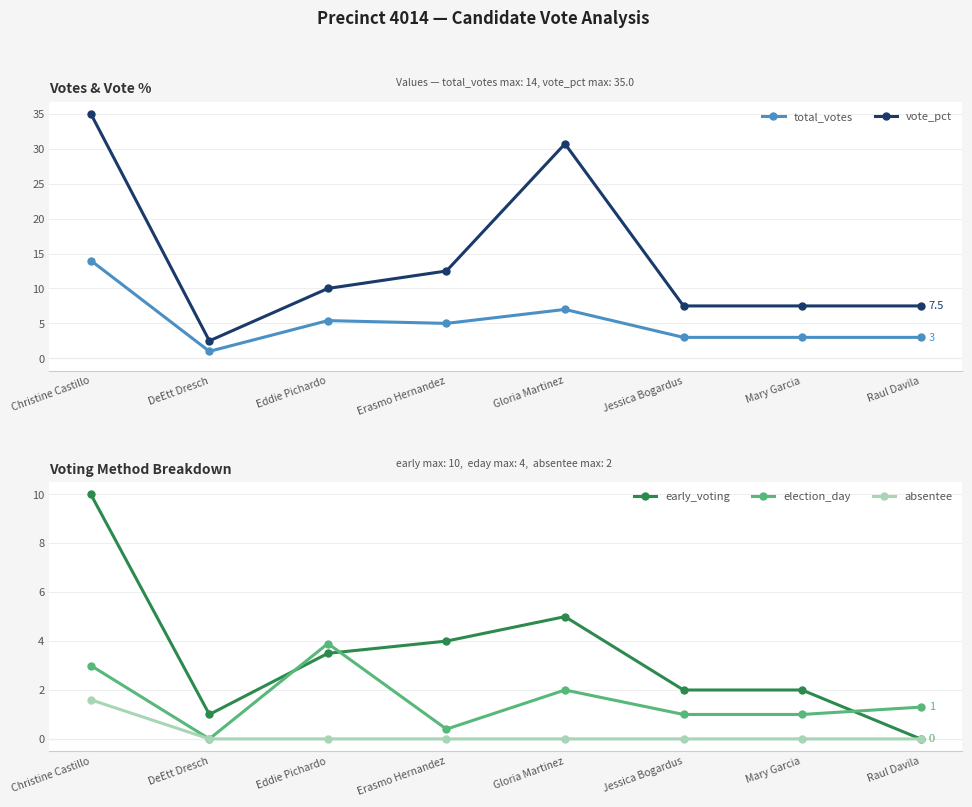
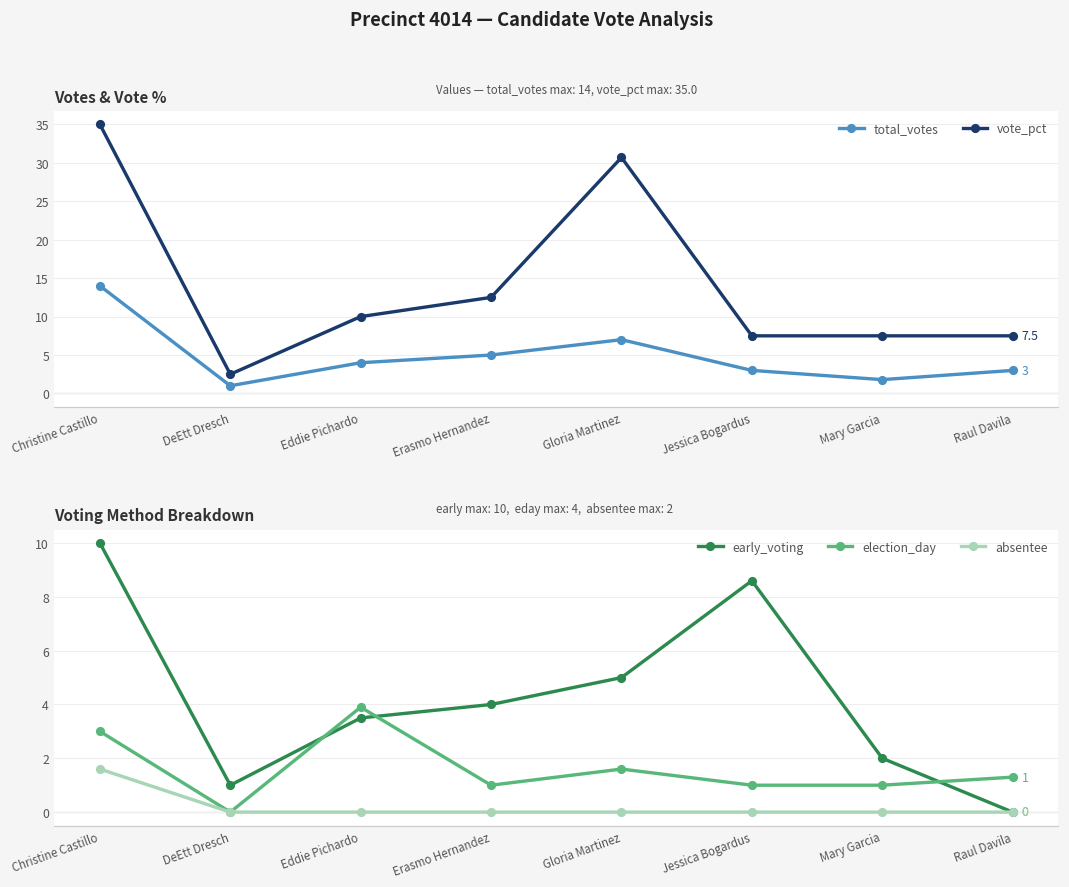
Votes & Vote %, total_votes, Eddie Pichardo: 5 -> 4
Votes & Vote %, total_votes, Mary Garcia: 3 -> 2
Voting Method Breakdown, election_day, Erasmo Hernandez: 0.4 -> 1.0
Voting Method Breakdown, election_day, Gloria Martinez: 2.0 -> 1.6
Voting Method Breakdown, early_voting, Jessica Bogardus: 2.0 -> 8.6
